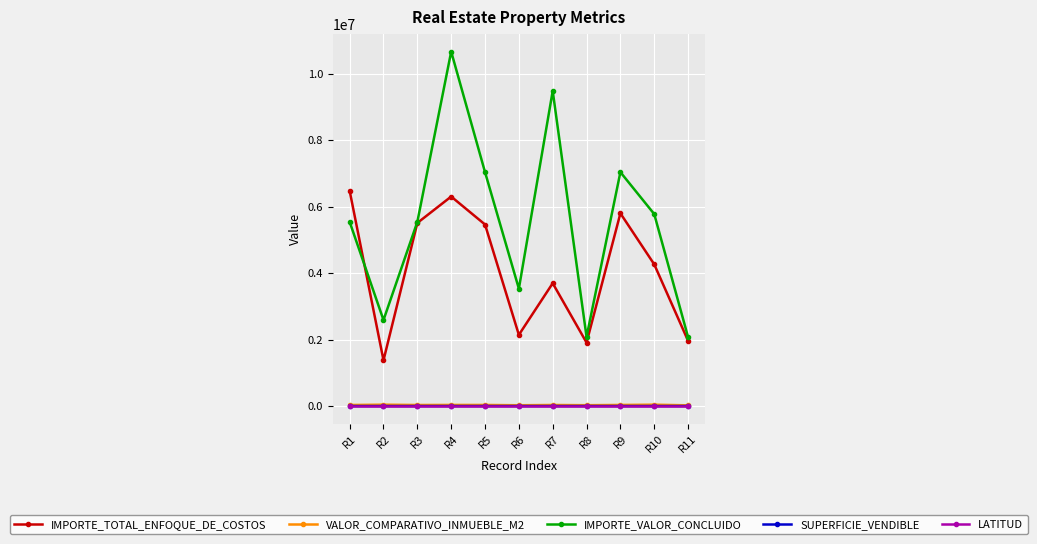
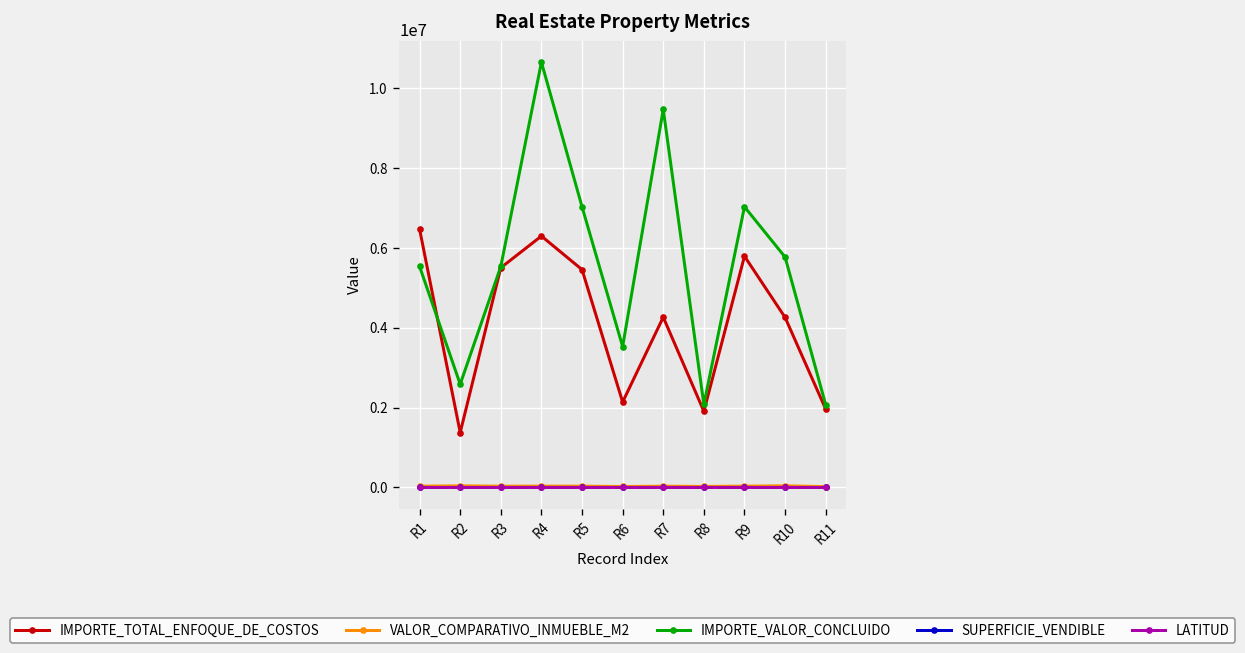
IMPORTE_TOTAL_ENFOQUE_DE_COSTOS, R7: 3700000 -> 4300000
